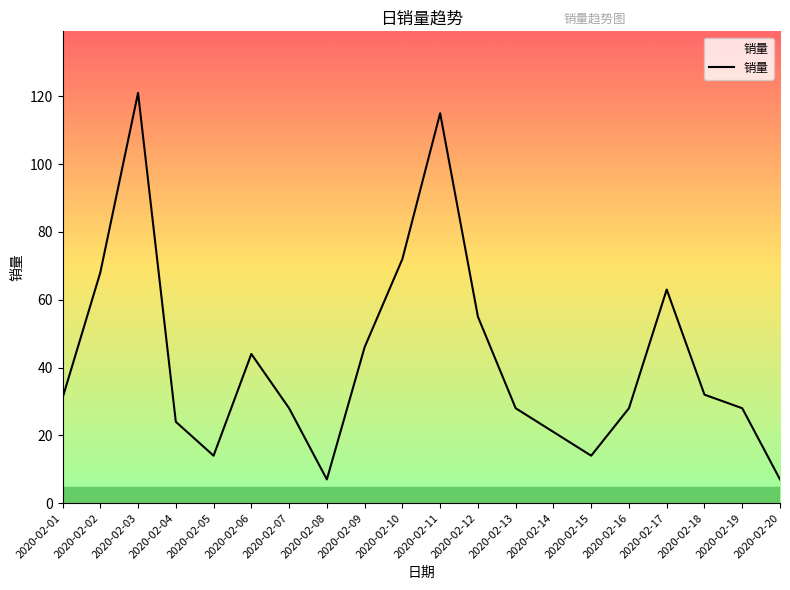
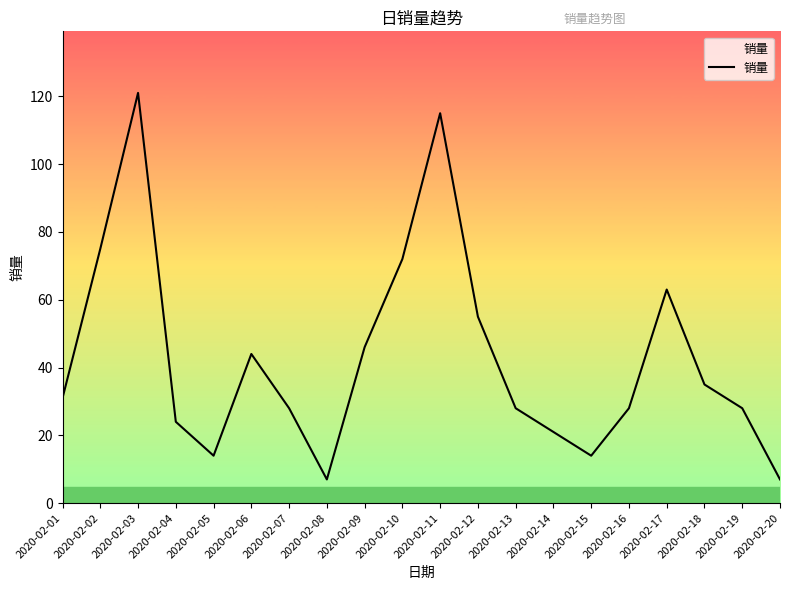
2020-02-02: 68 -> 75
2020-02-18: 32 -> 35
